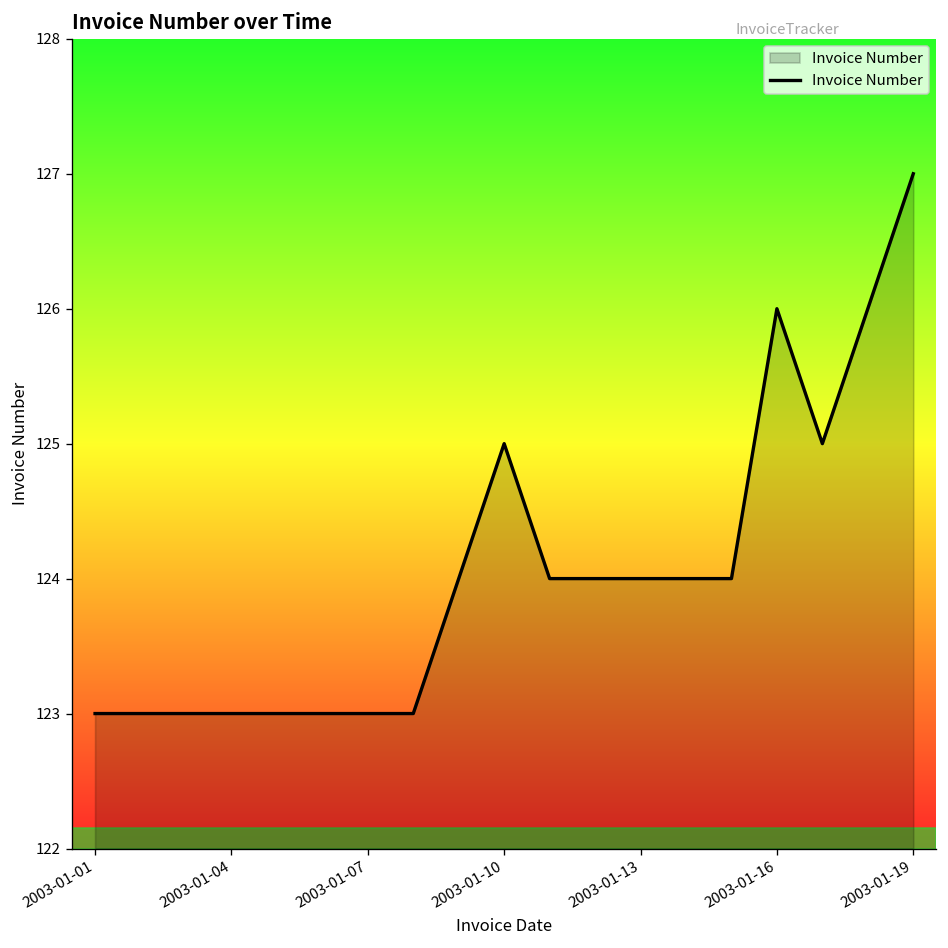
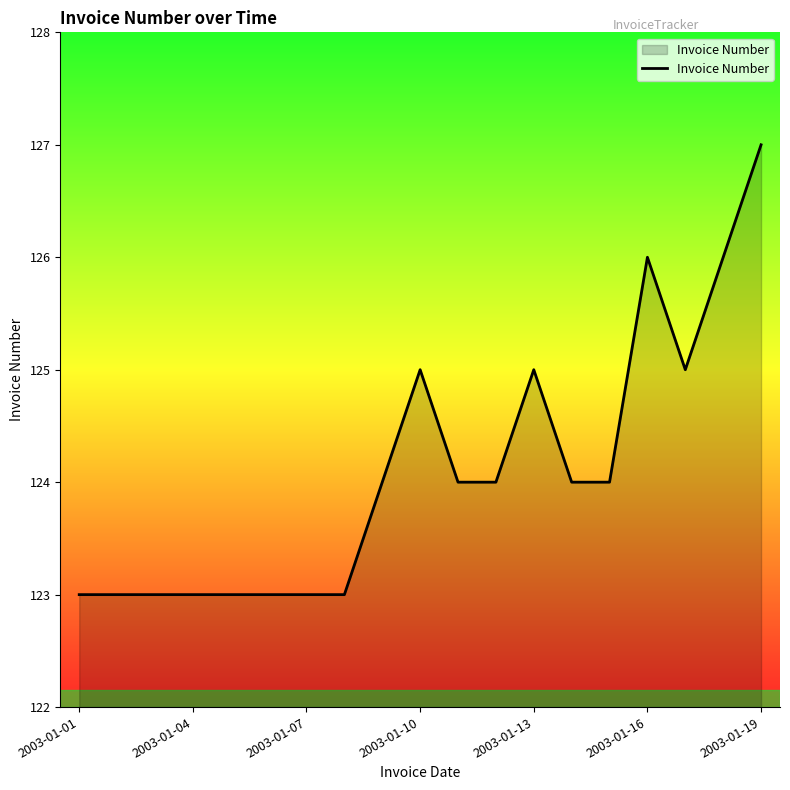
2003-01-13: 124 -> 125
